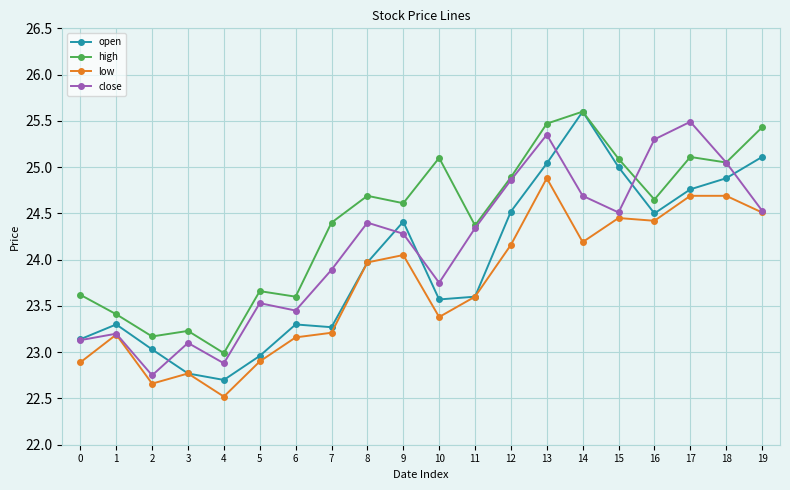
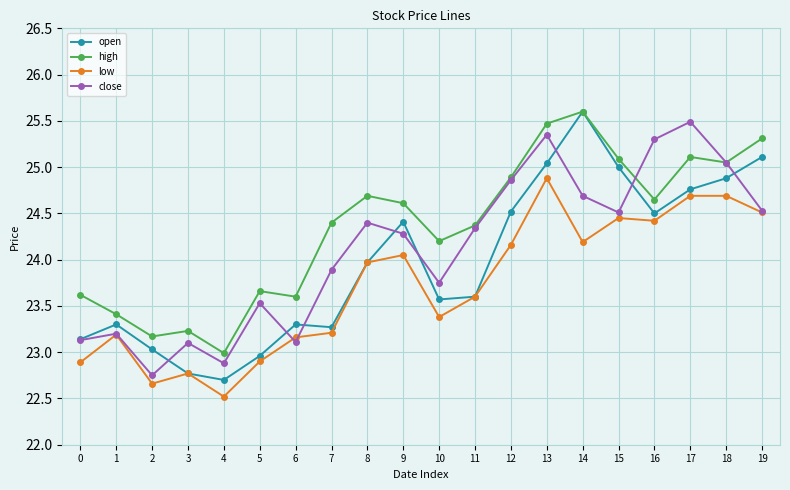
close, 6: 23.5 -> 23.1
high, 10: 25.1 -> 24.2
high, 19: 25.4 -> 25.3
